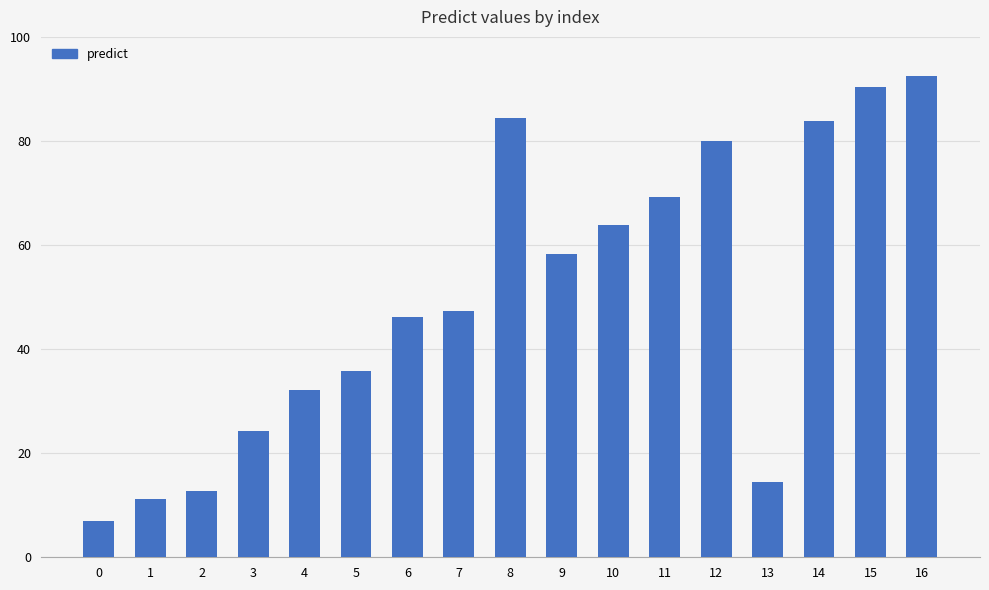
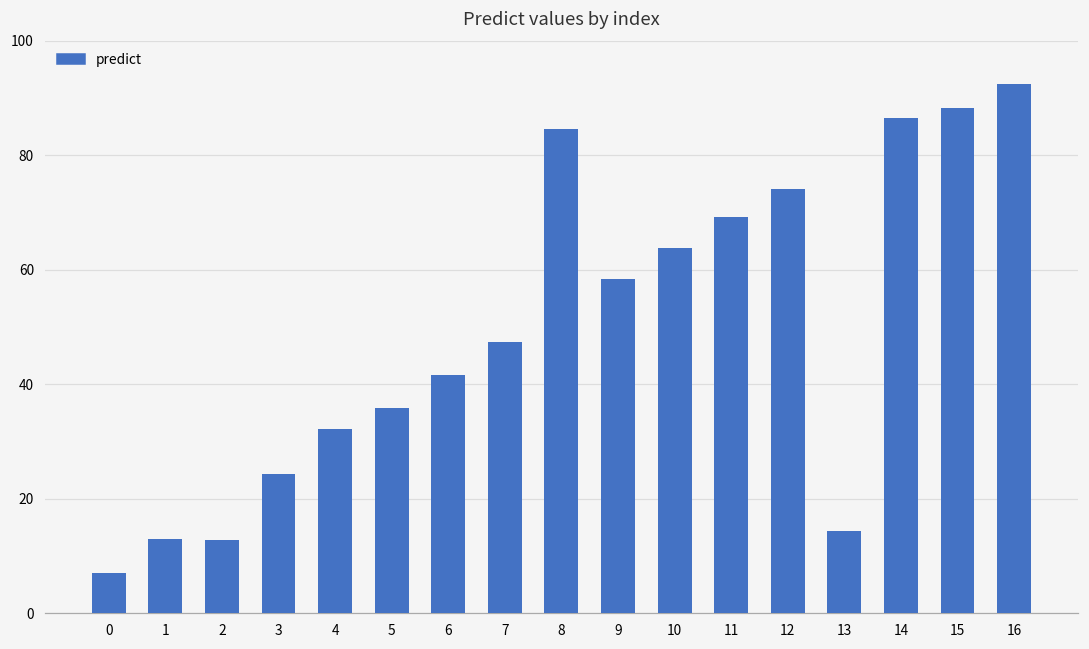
1: 11 -> 13
6: 46 -> 42
12: 80 -> 74
14: 84 -> 86
15: 90 -> 88
